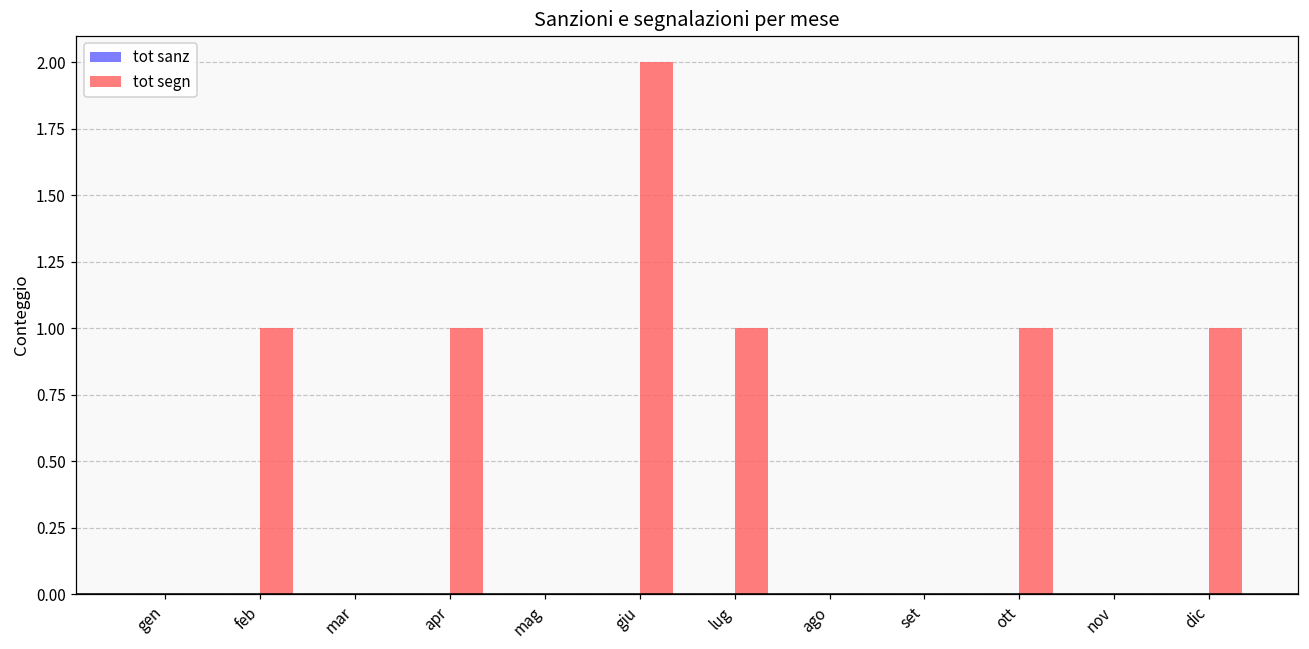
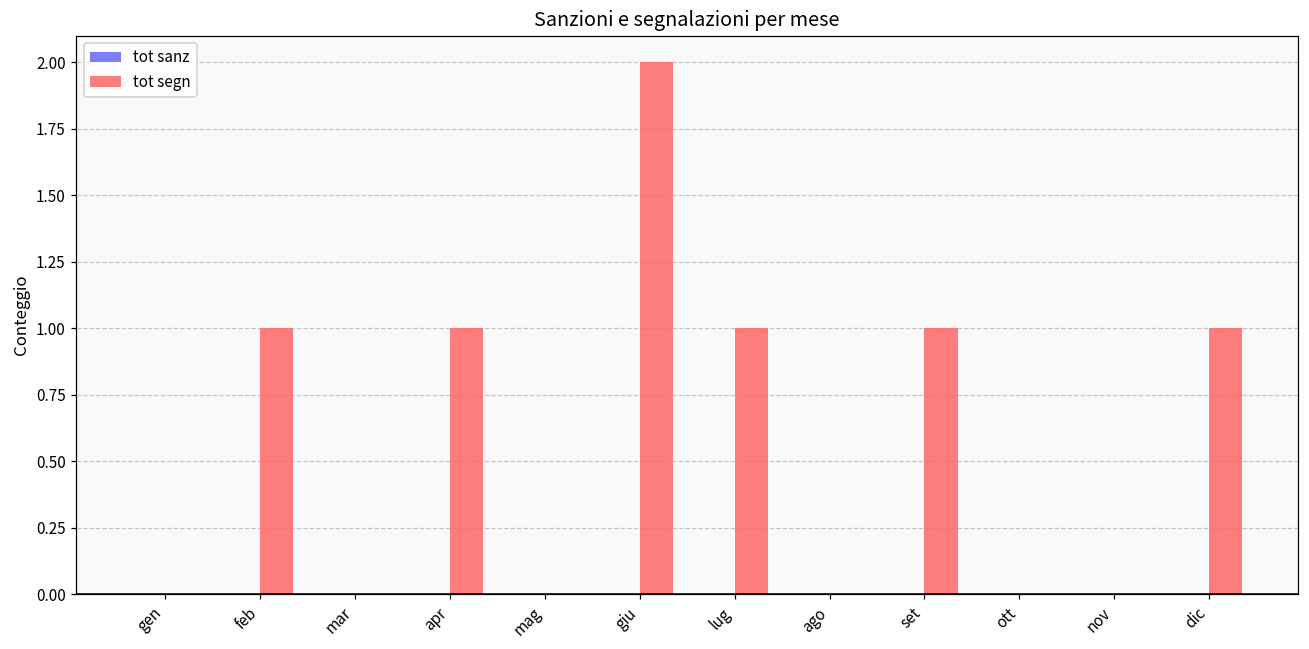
tot segn, set: 0 -> 1
tot segn, ott: 1 -> 0
